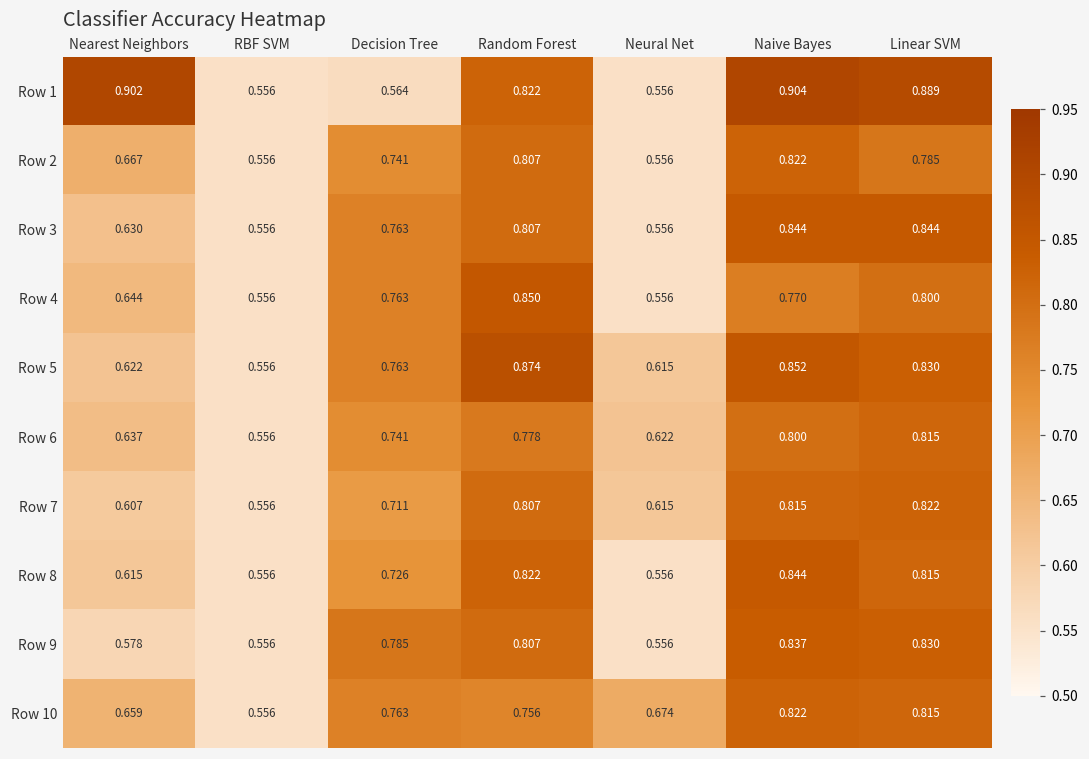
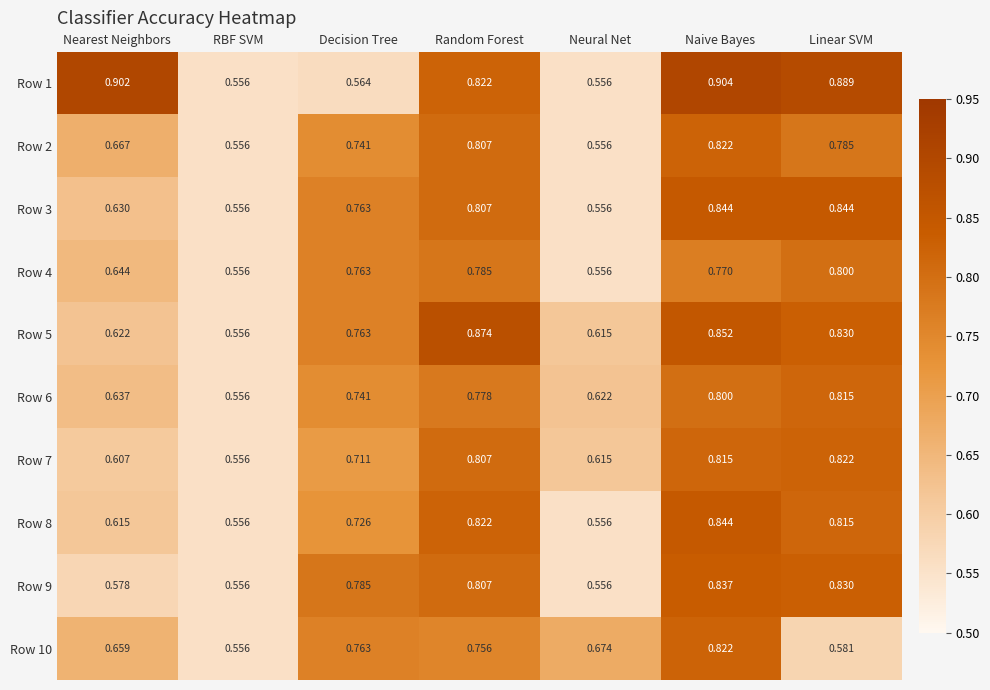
Row 4, Random Forest: 0.850 -> 0.785
Row 10, Linear SVM: 0.815 -> 0.581
